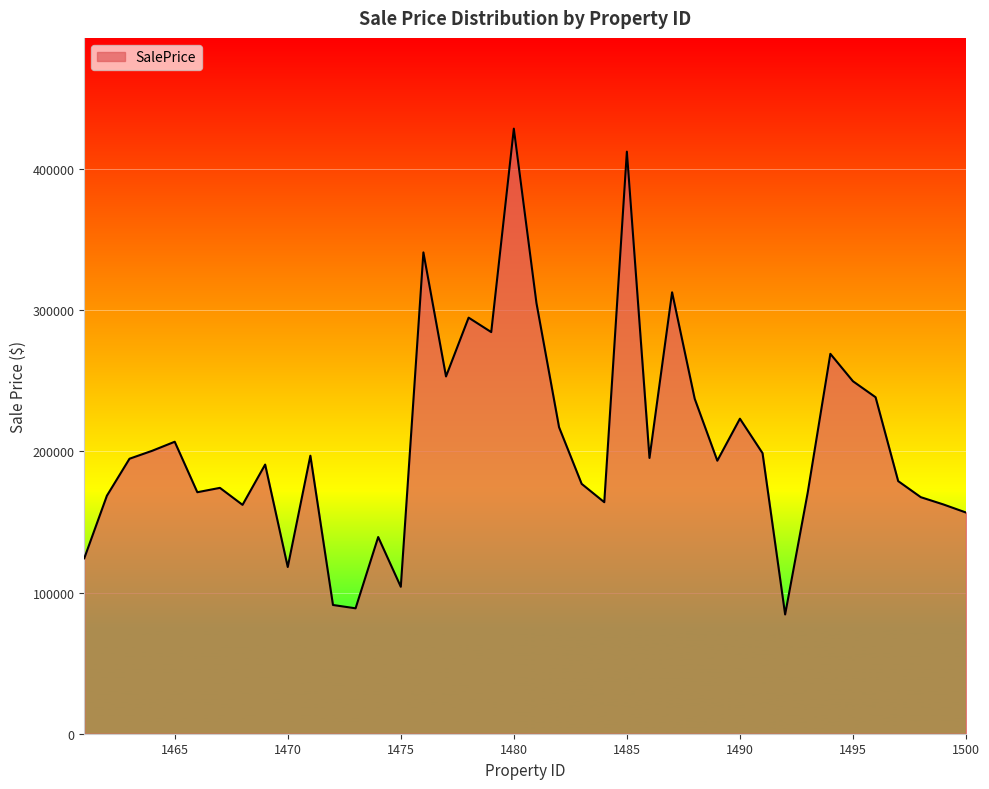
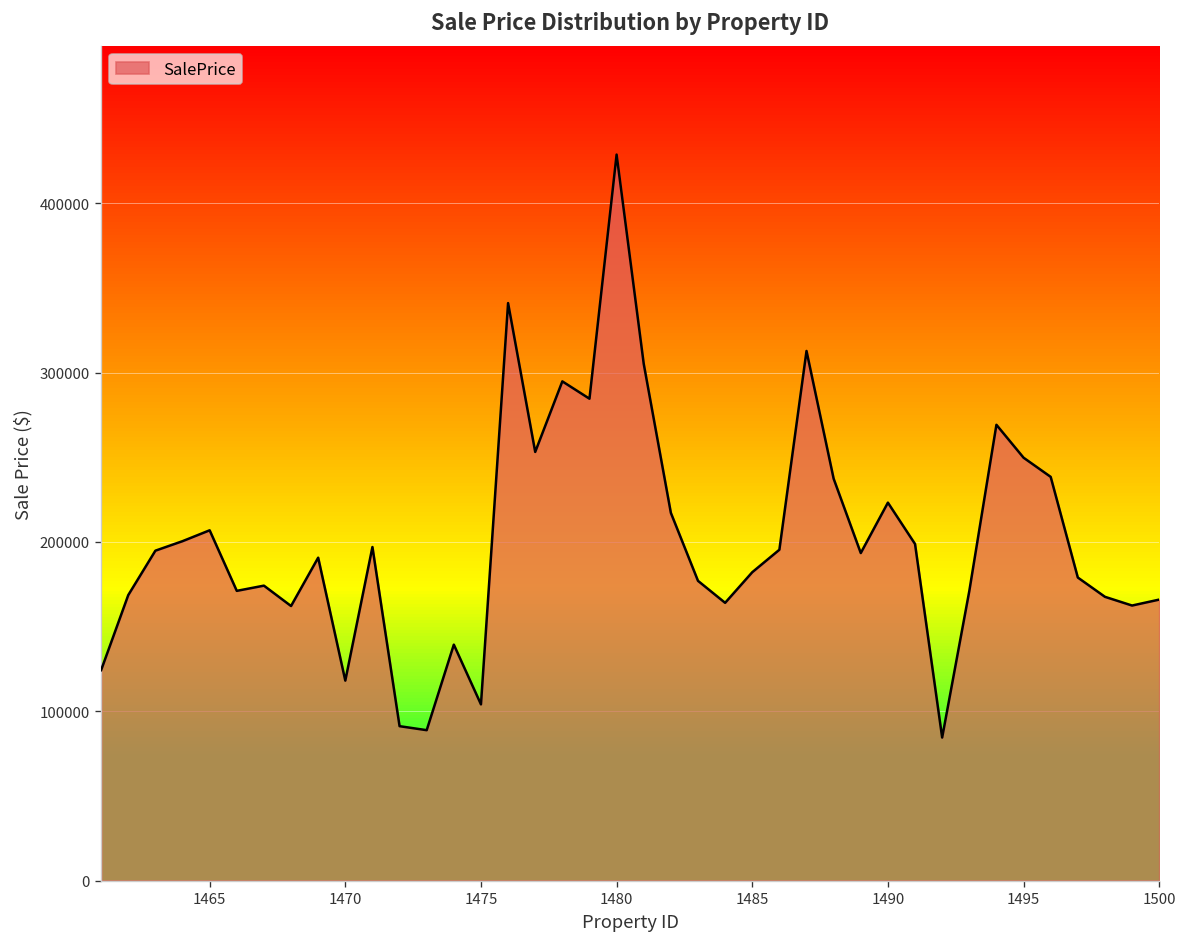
1485: 412000 -> 182000
1500: 157000 -> 166000
